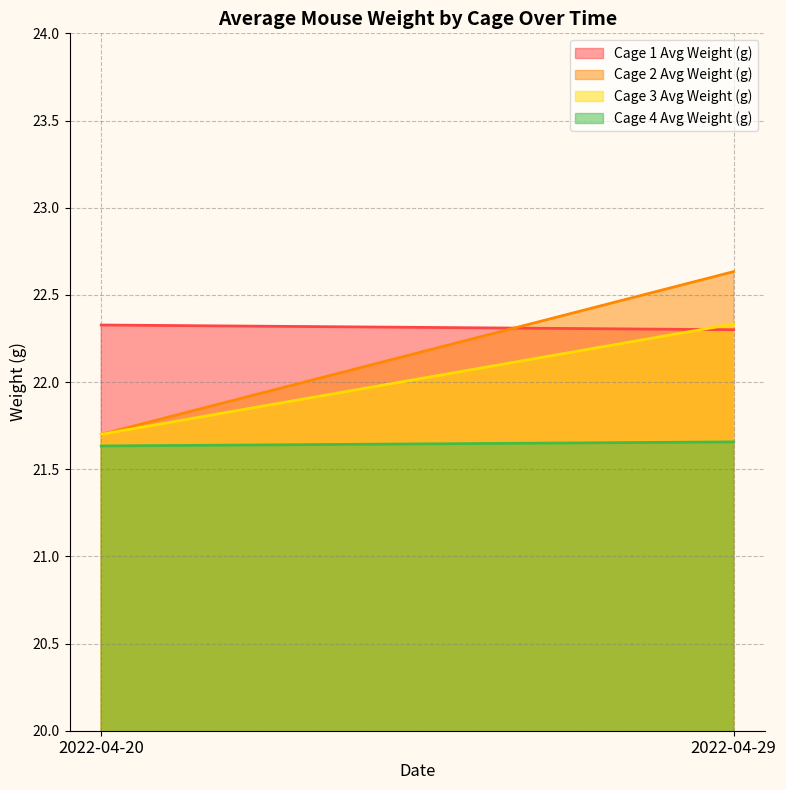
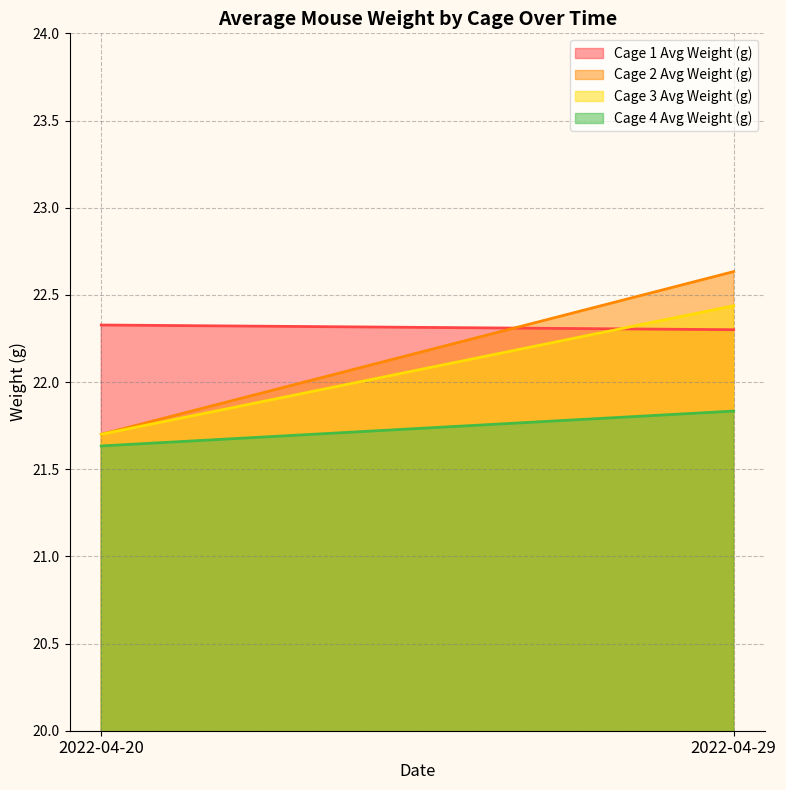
Cage 3 Avg Weight (g), 2022-04-29: 22.33 -> 22.44
Cage 4 Avg Weight (g), 2022-04-29: 21.66 -> 21.83
